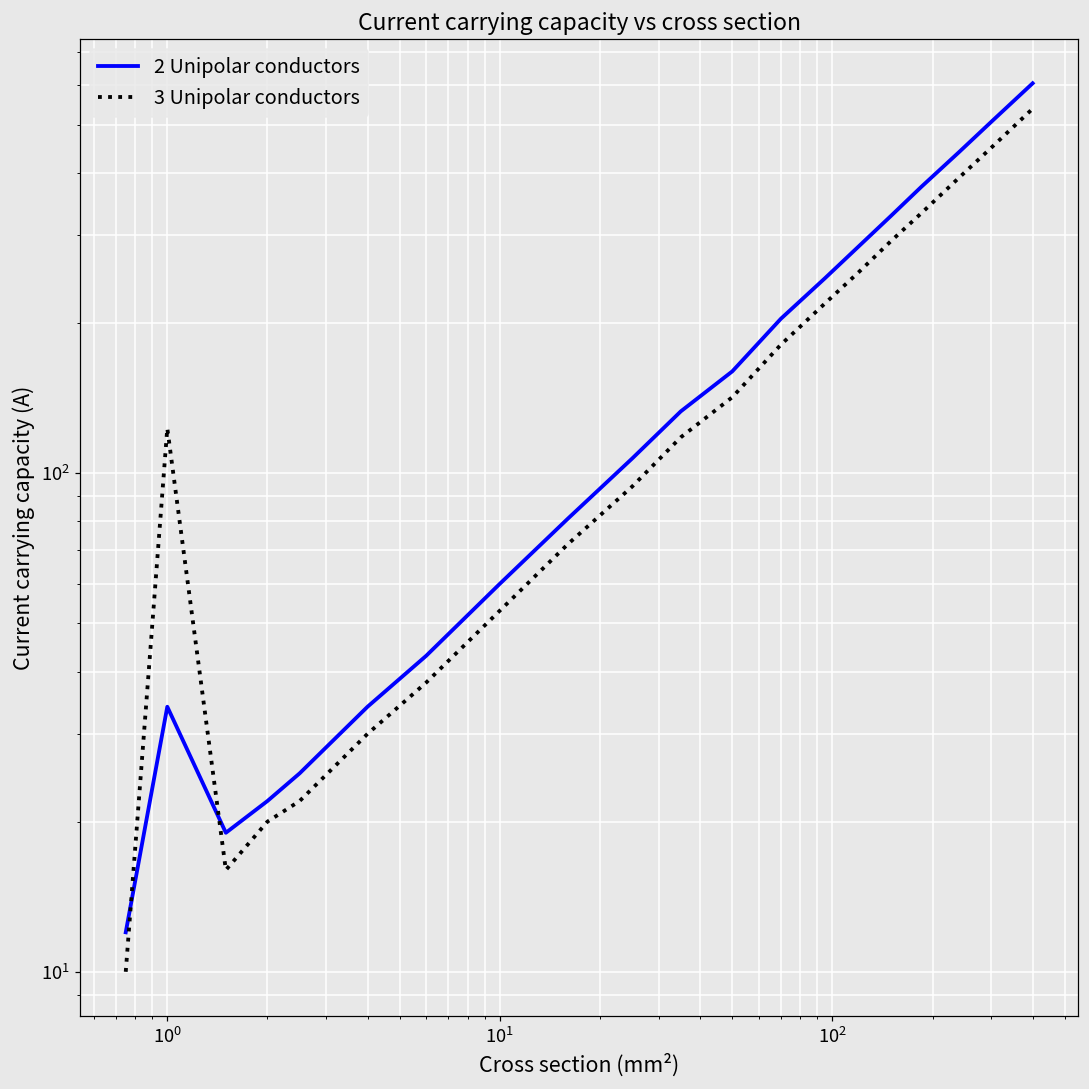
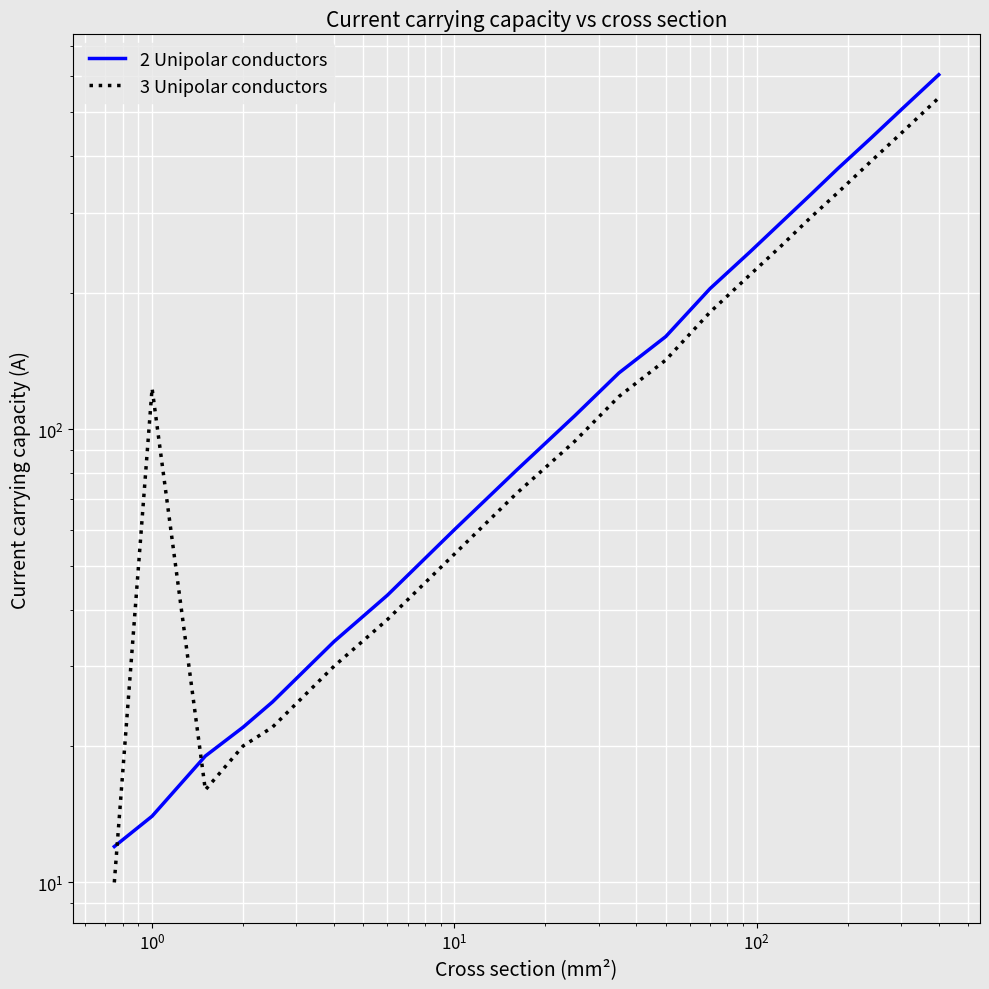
2 Unipolar conductors, 10^0: 34 -> 14
